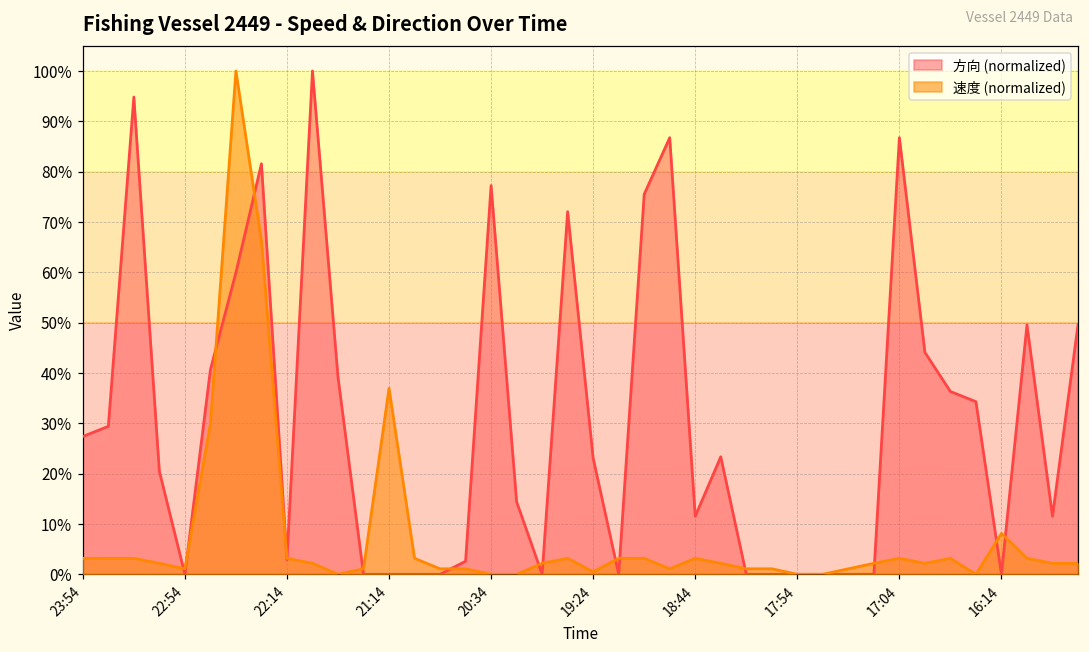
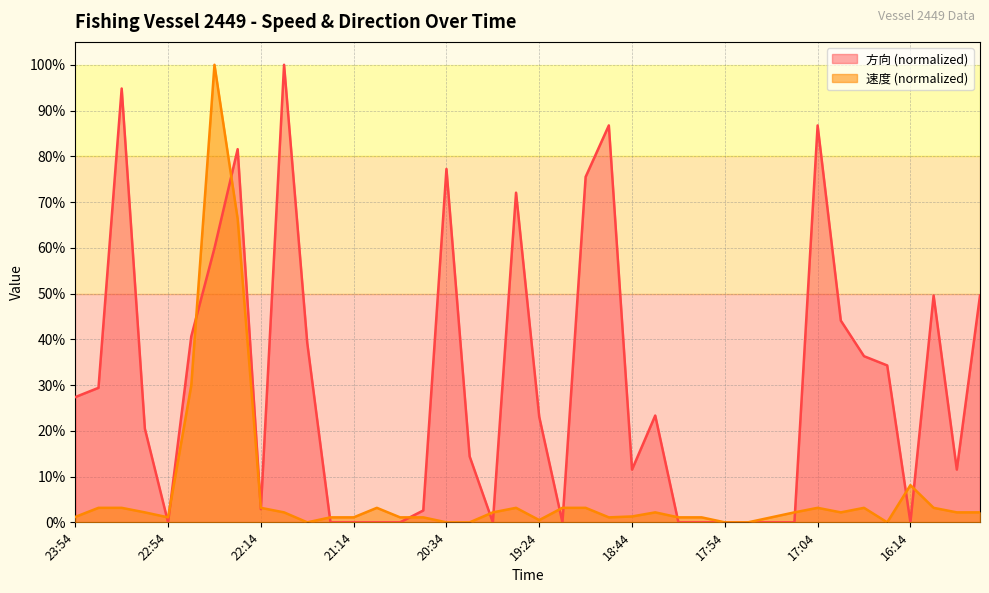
速度 (normalized), 23:54: 3% -> 1%
速度 (normalized), 21:14: 37% -> 1%
速度 (normalized), 18:44: 3% -> 1%
